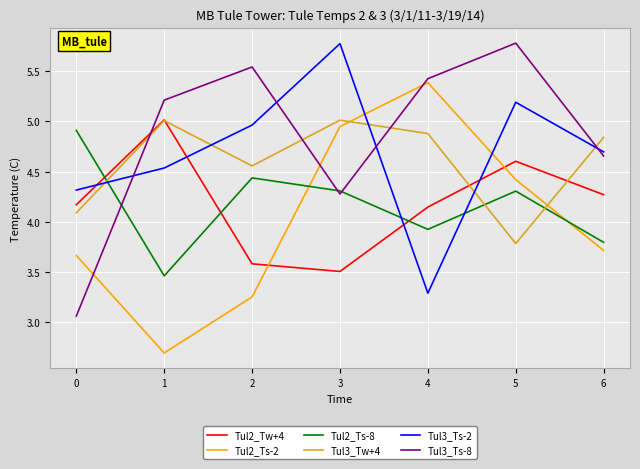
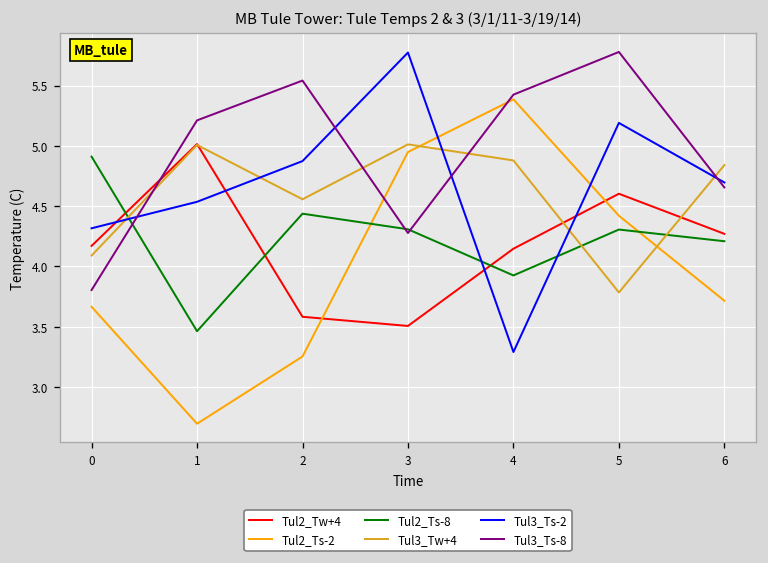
Tul3_Ts-8, 0: 3.06 -> 3.80
Tul3_Ts-2, 2: 4.96 -> 4.87
Tul2_Ts-8, 6: 3.80 -> 4.21
